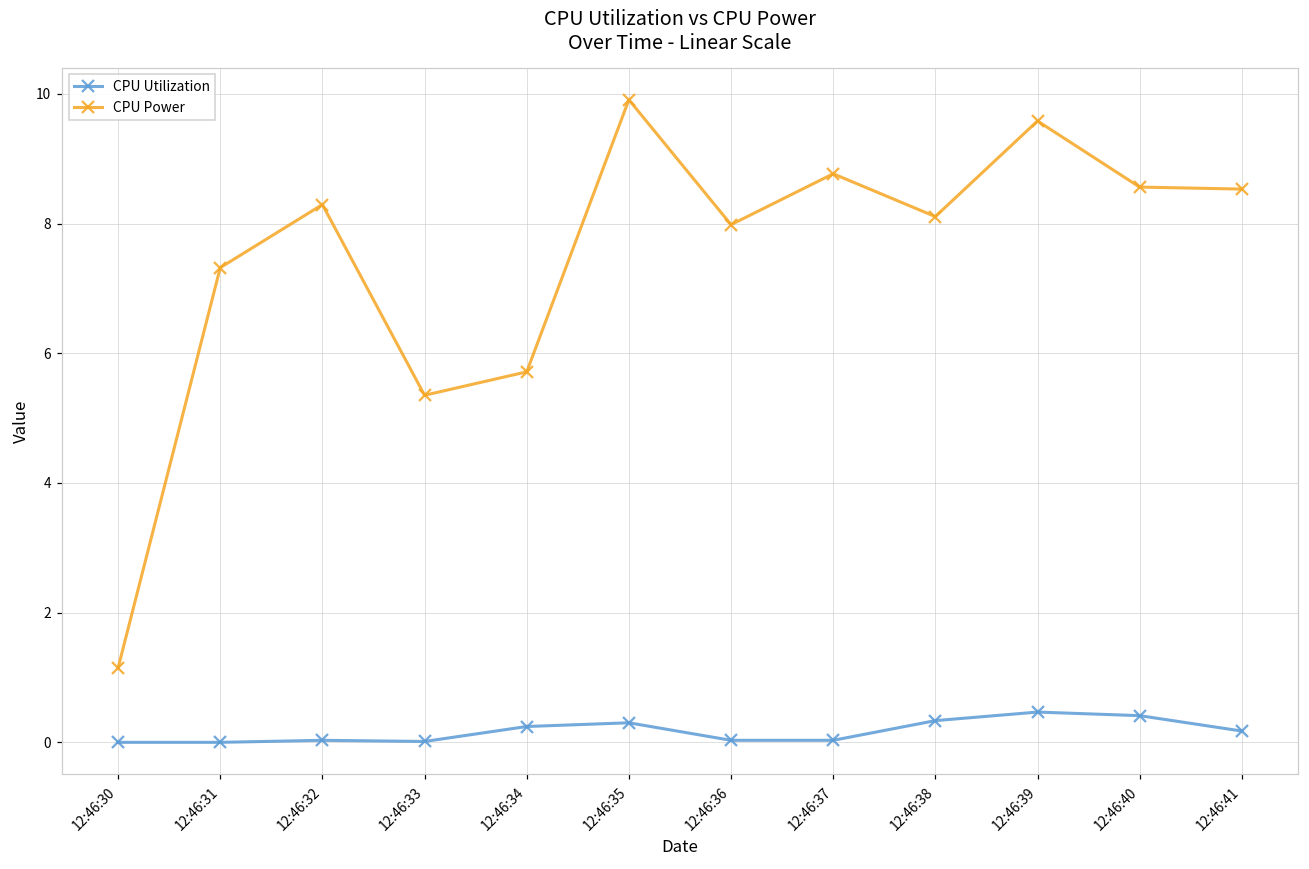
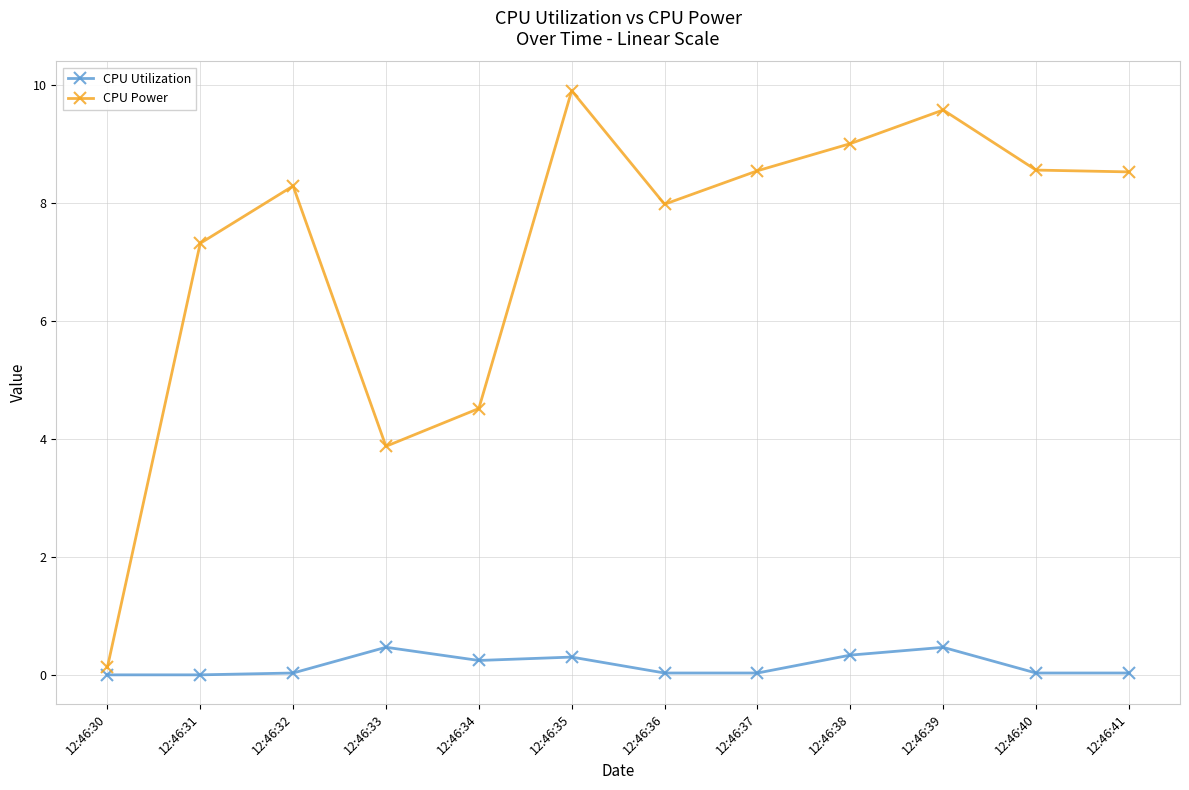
CPU Power, 12:46:30: 1.1 -> 0.1
CPU Utilization, 12:46:33: 0.0 -> 0.5
CPU Power, 12:46:33: 5.4 -> 3.9
CPU Power, 12:46:34: 5.7 -> 4.5
CPU Power, 12:46:37: 8.8 -> 8.6
CPU Power, 12:46:38: 8.1 -> 9.0
CPU Utilization, 12:46:40: 0.4 -> 0.0
CPU Utilization, 12:46:41: 0.2 -> 0.0
